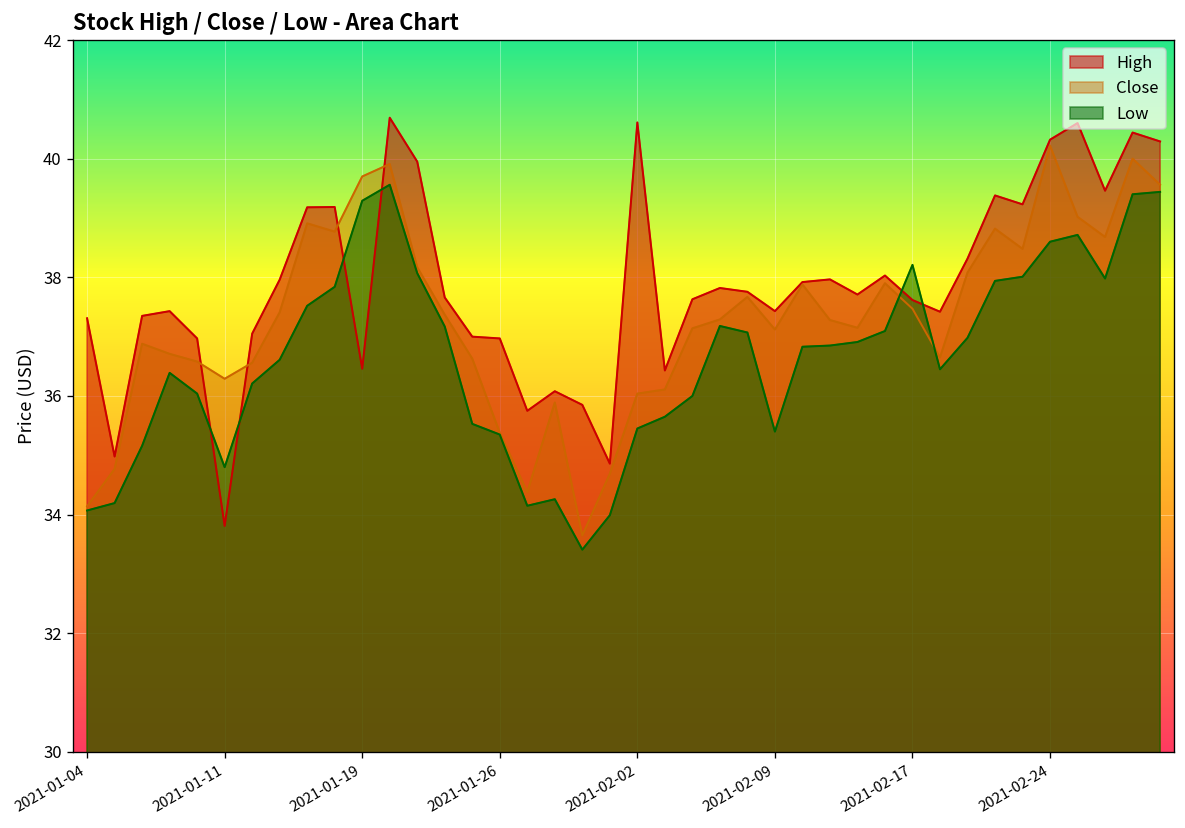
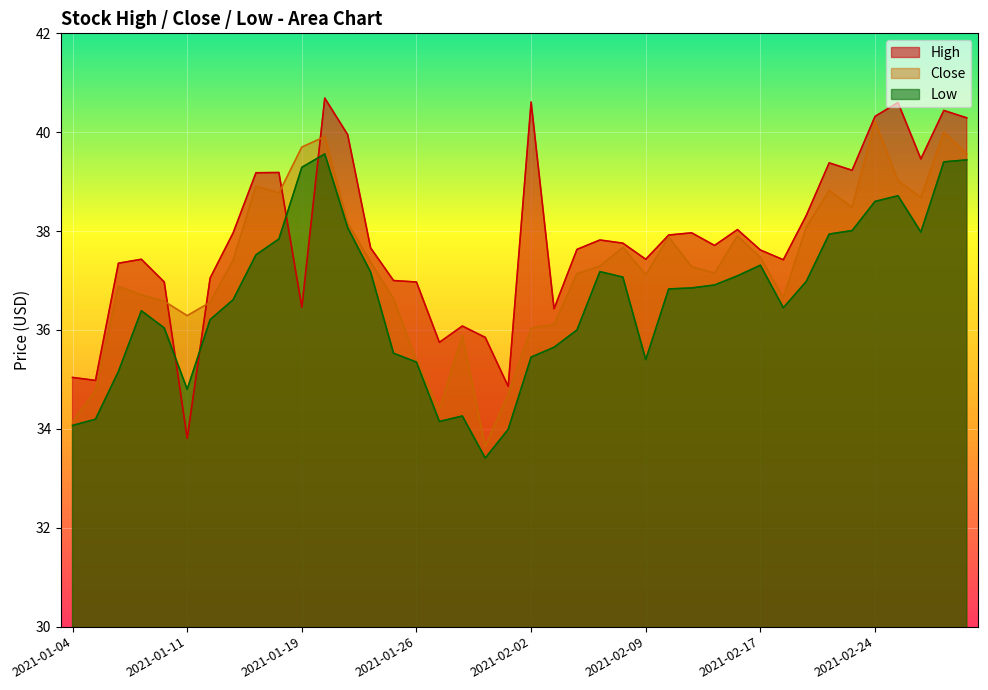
High, 2021-01-04: 37.3 -> 35.0
Low, 2021-02-17: 38.2 -> 37.3
